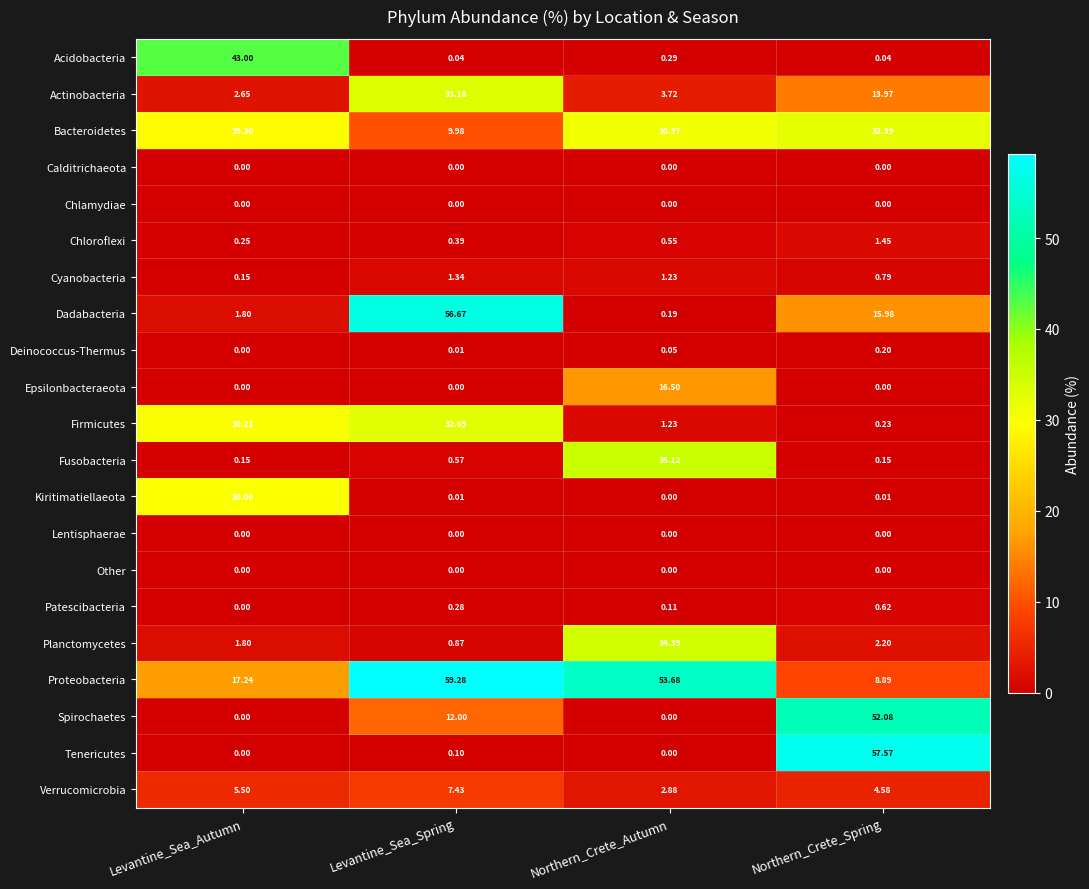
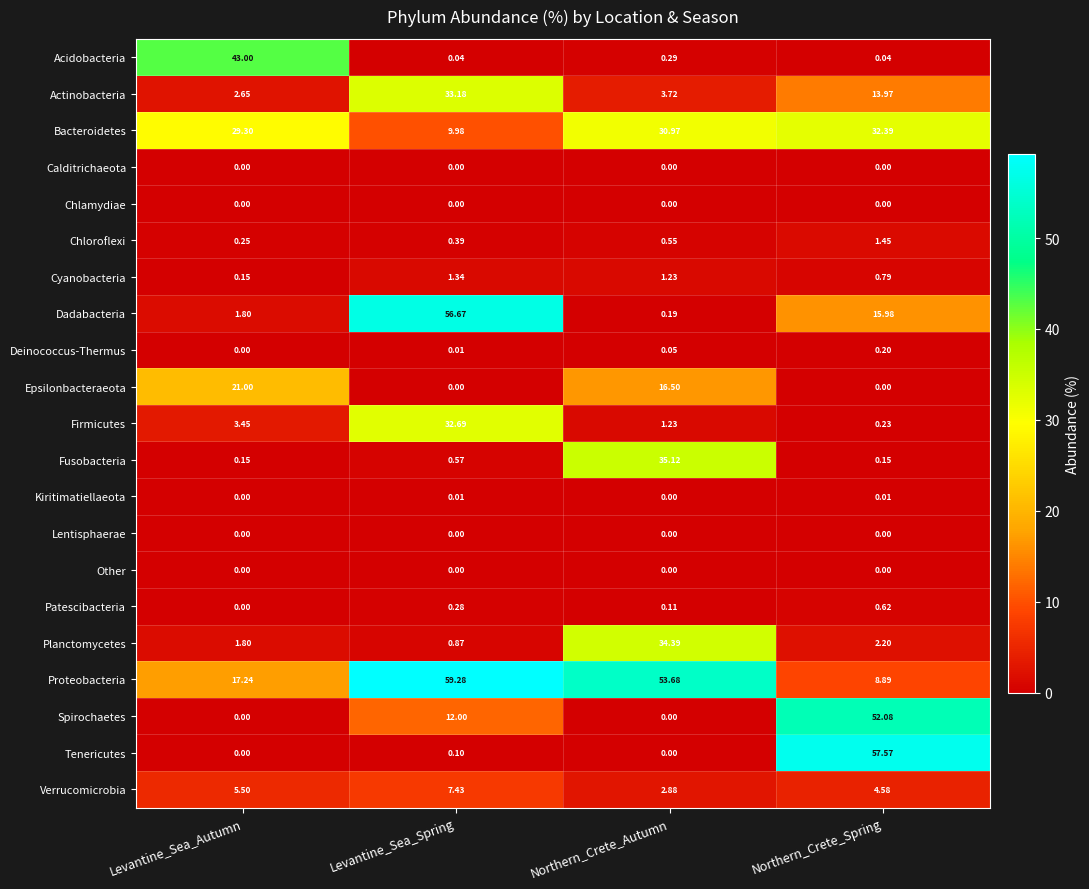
Epsilonbacteraeota, Levantine_Sea_Autumn: 0.00 -> 21.00
Firmicutes, Levantine_Sea_Autumn: 30.21 -> 3.45
Kiritimatiellaeota, Levantine_Sea_Autumn: 30.00 -> 0.00
